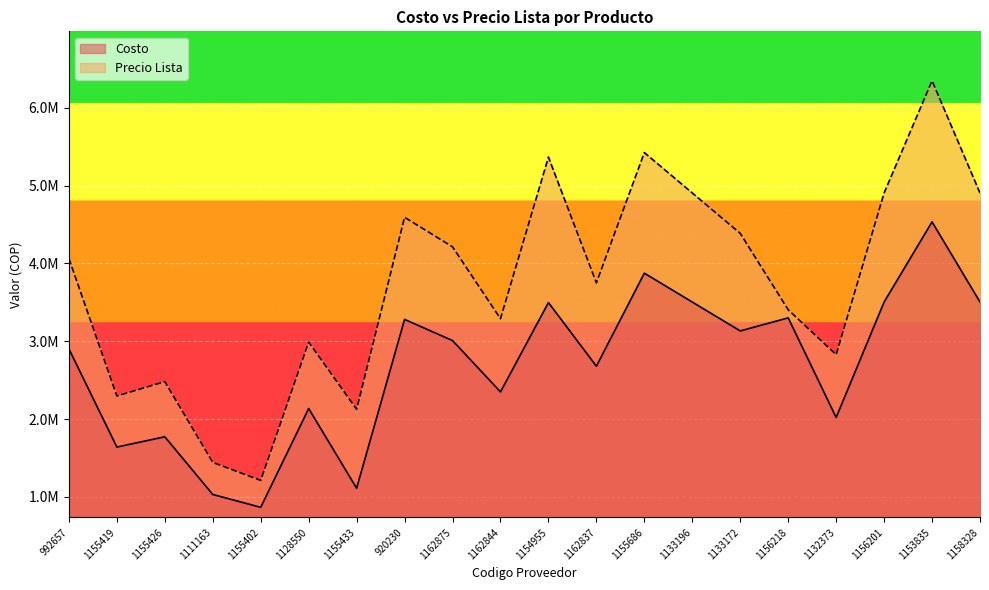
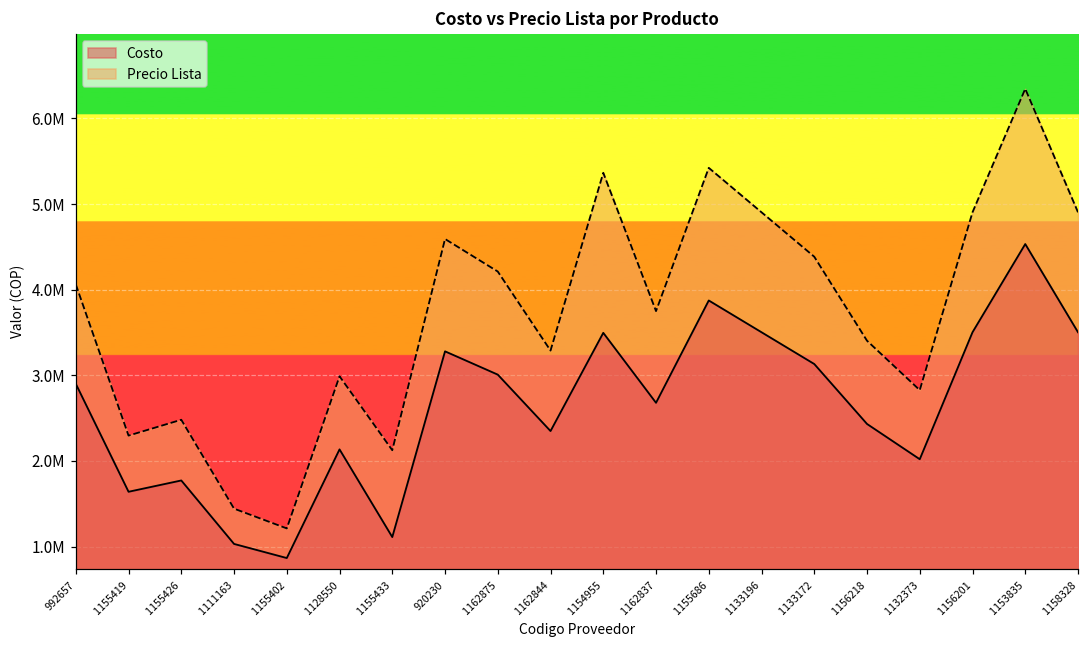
Costo, 1156218: 3300000 -> 2400000
